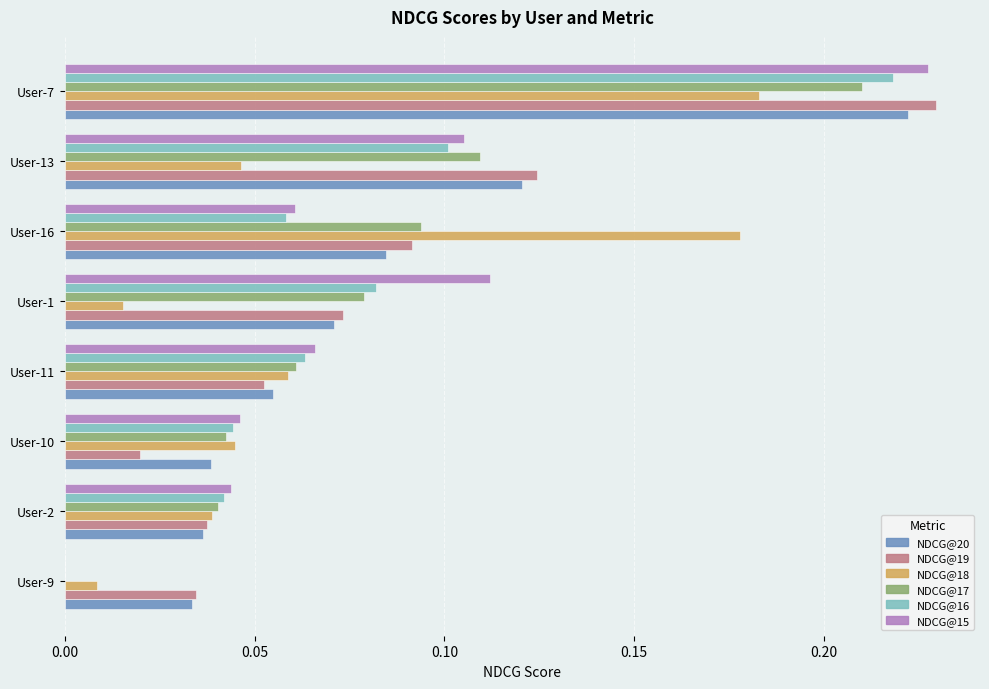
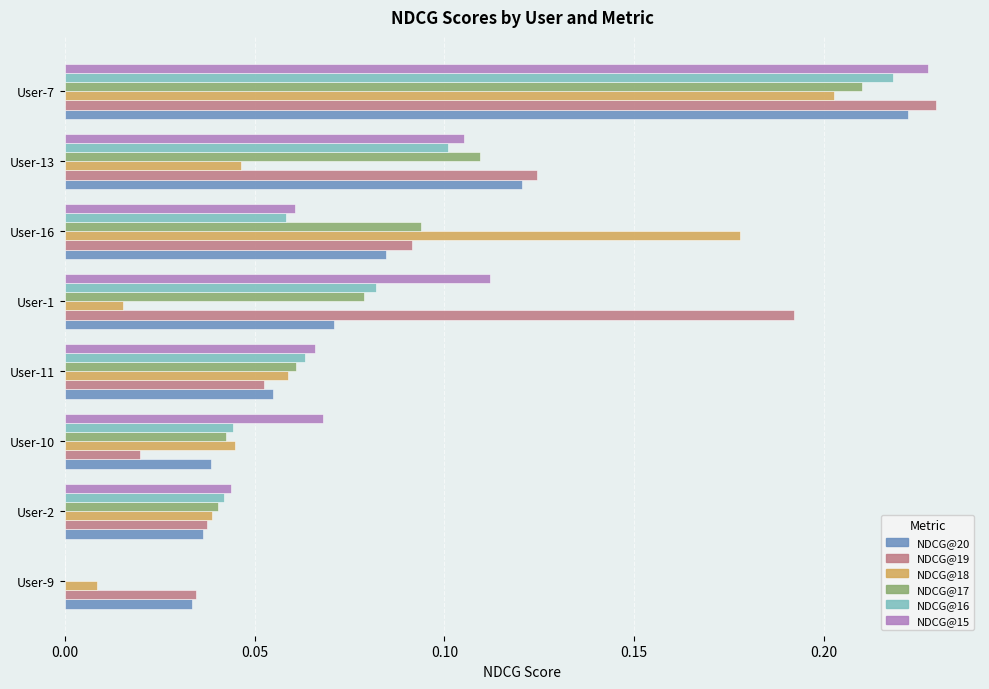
NDCG@18, User-7: 0.183 -> 0.203
NDCG@19, User-1: 0.073 -> 0.192
NDCG@15, User-10: 0.046 -> 0.068
